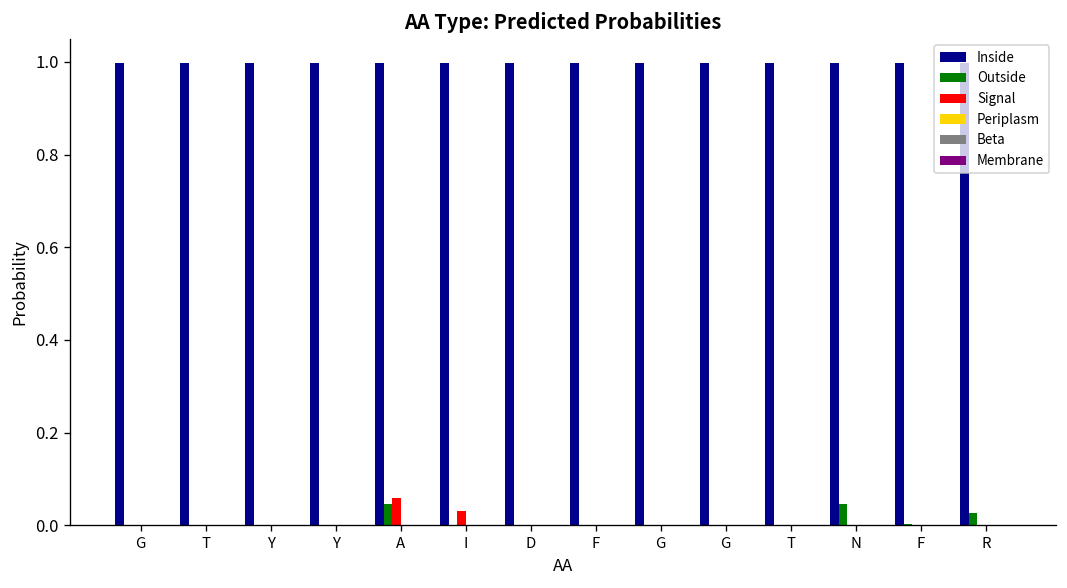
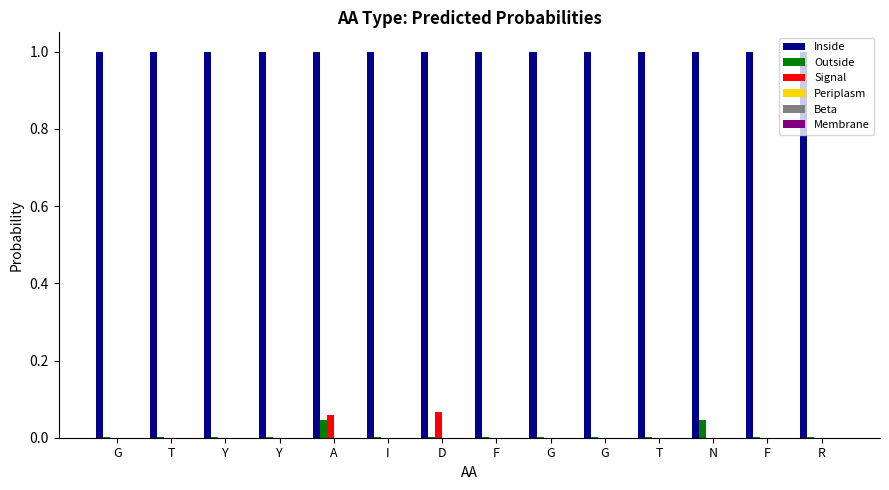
Signal, I: 0.03 -> 0.00
Signal, D: 0.00 -> 0.07
Outside, R: 0.03 -> 0.00
